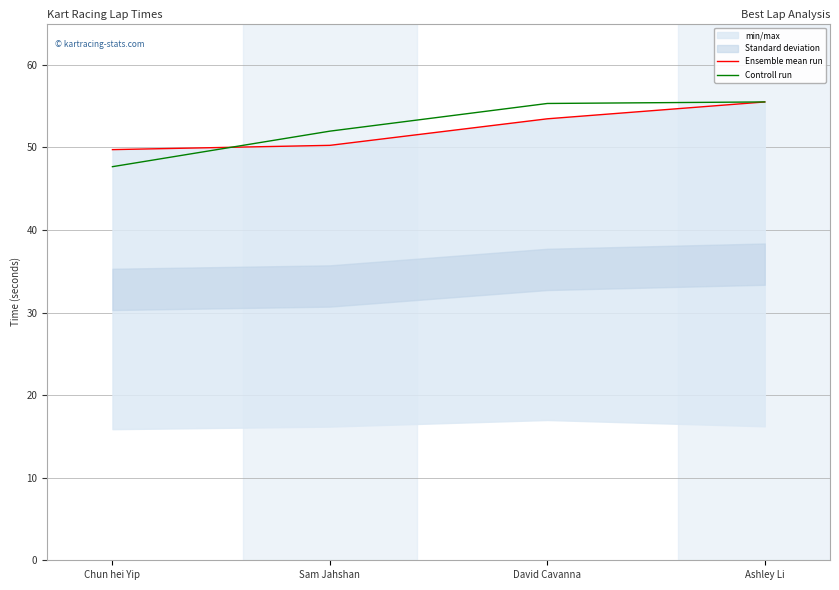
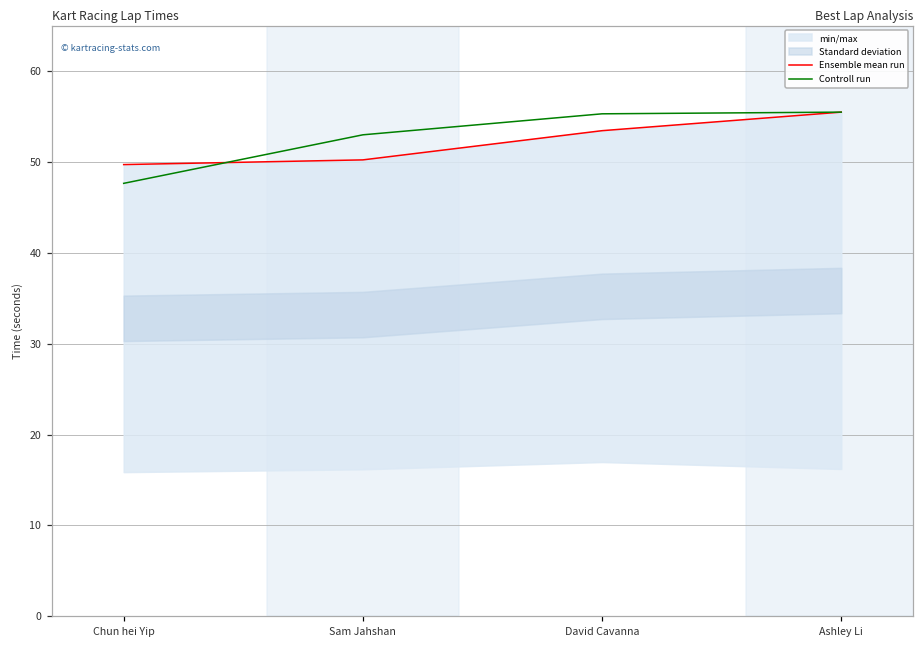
Controll run, Sam Jahshan: 52 -> 53
